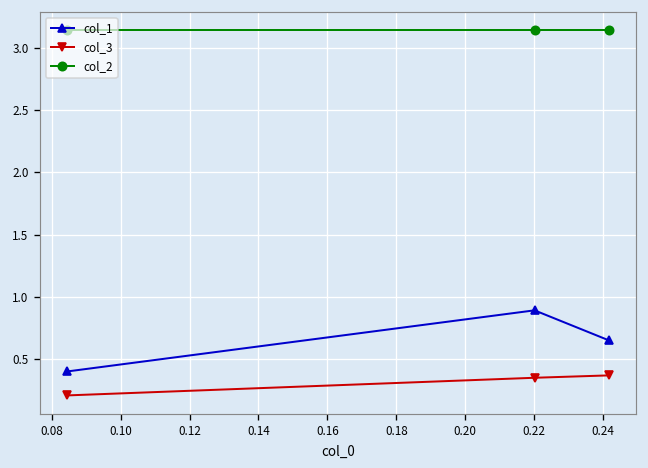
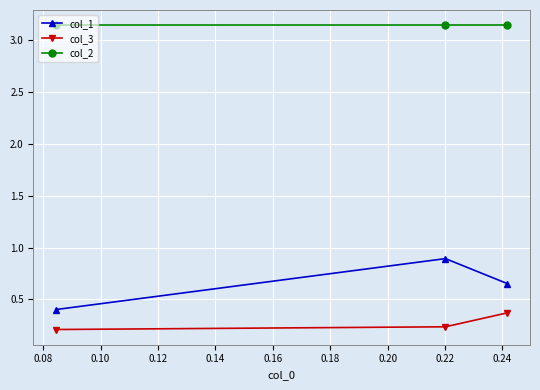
col_3, 0.22: 0.35 -> 0.24
